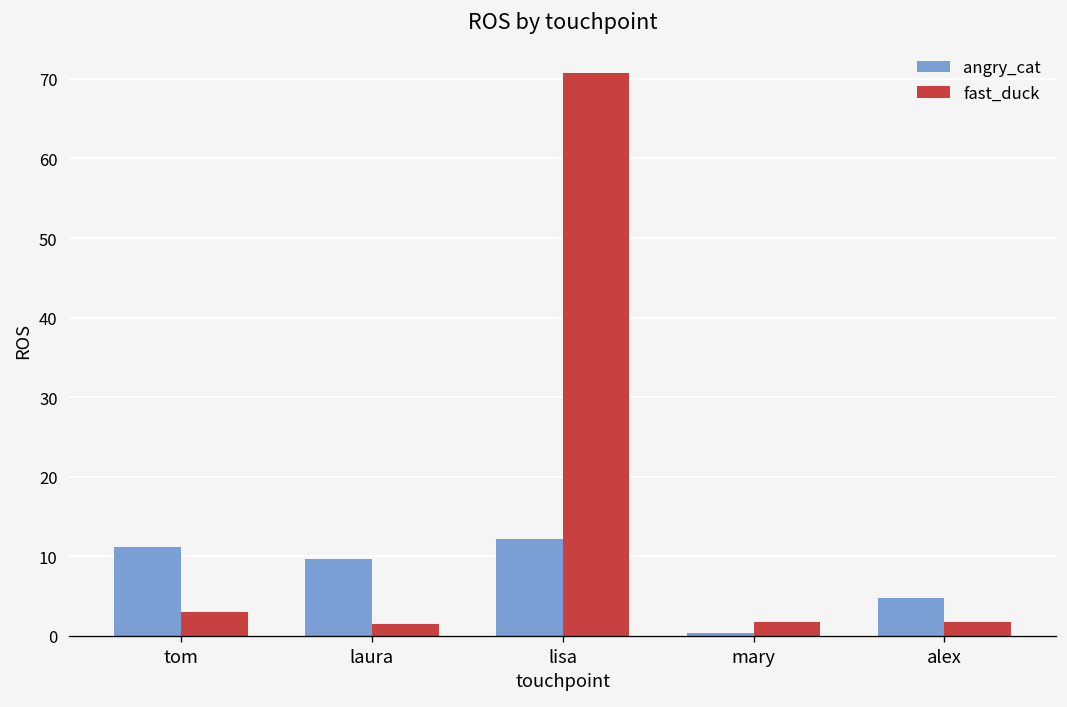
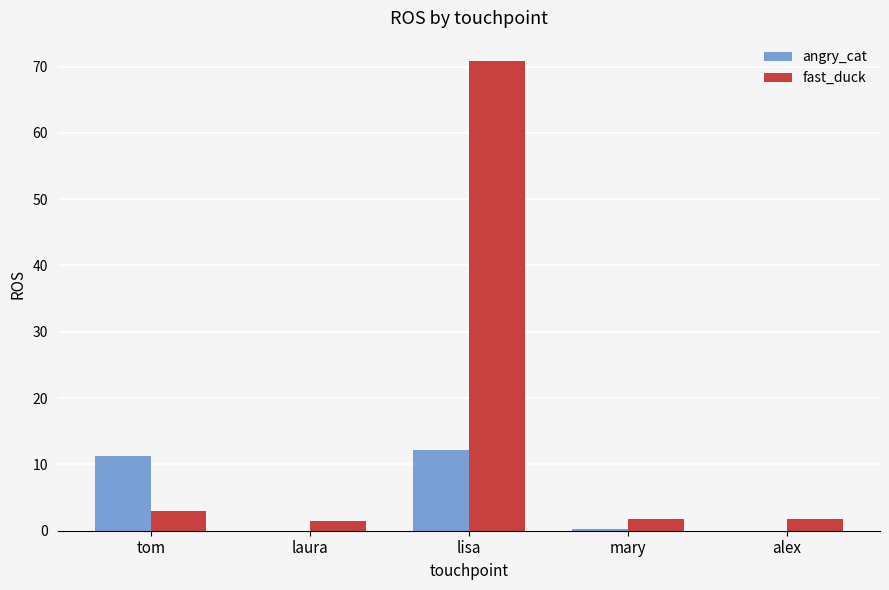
angry_cat, laura: 10 -> 0
angry_cat, alex: 5 -> 0
